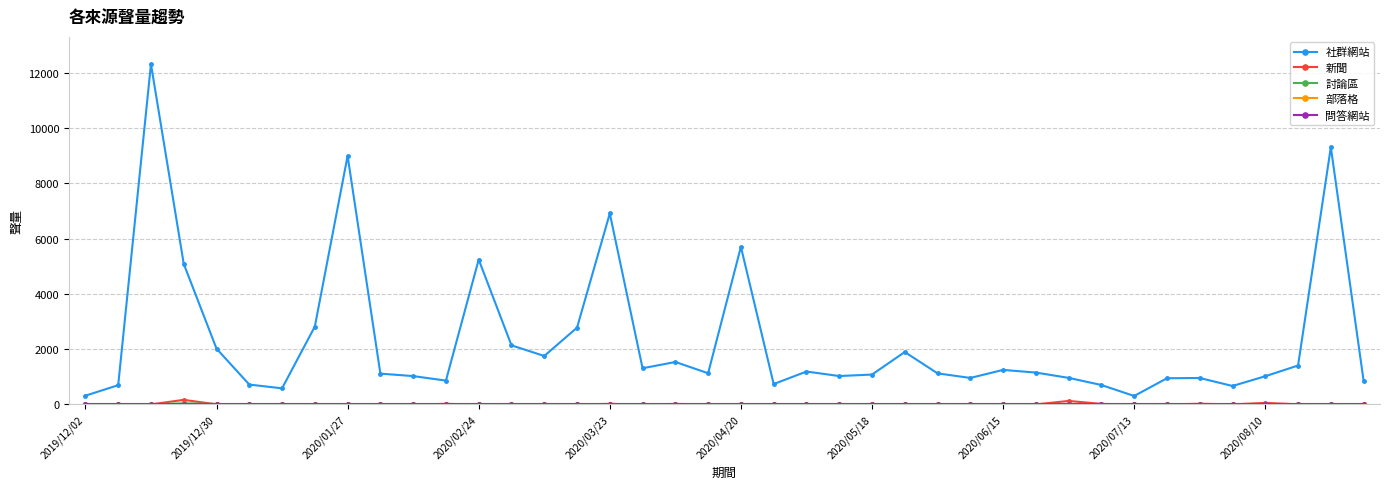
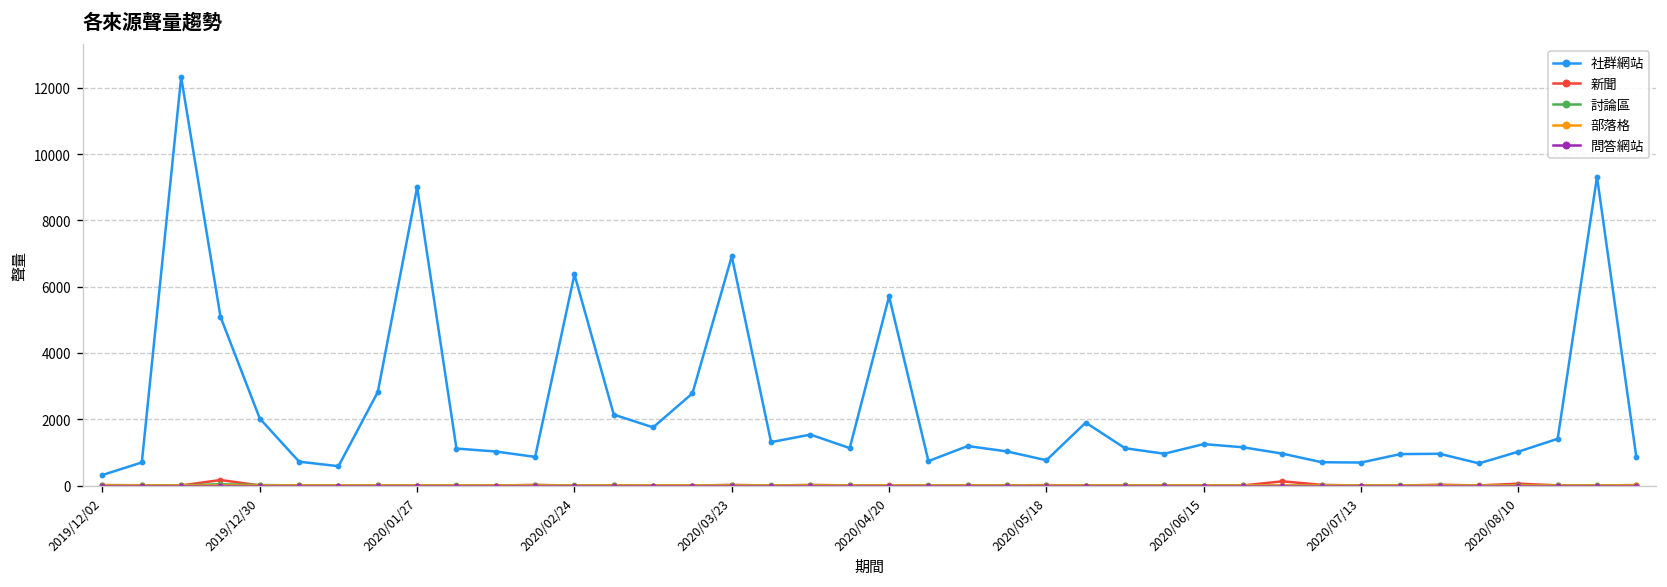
社群網站, 2020/02/24: 5200 -> 6400
社群網站, 2020/05/18: 1100 -> 800
社群網站, 2020/07/13: 300 -> 700
